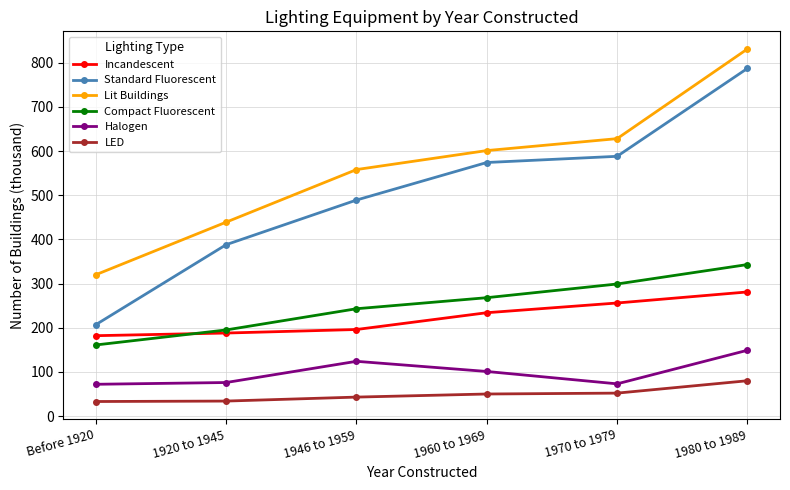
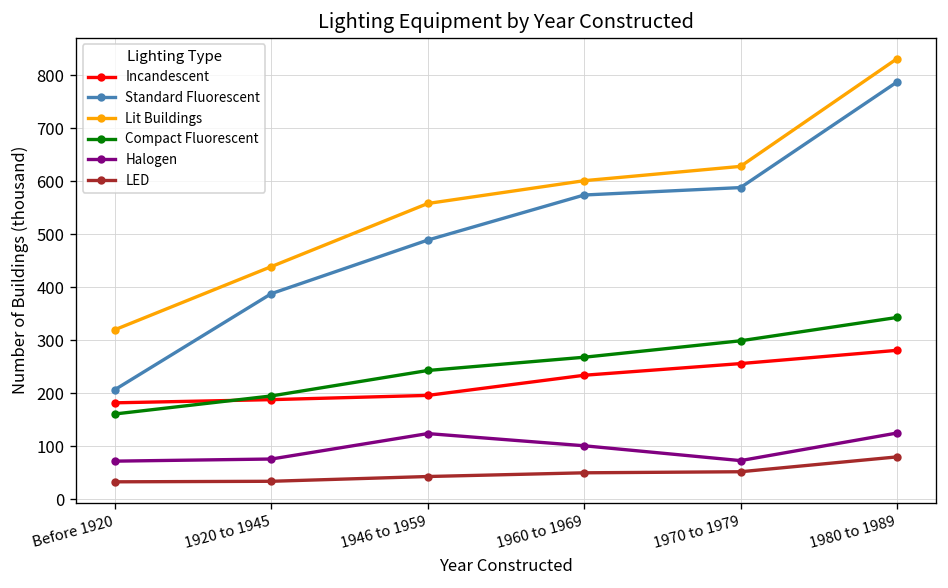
Halogen, 1980 to 1989: 150 -> 130
